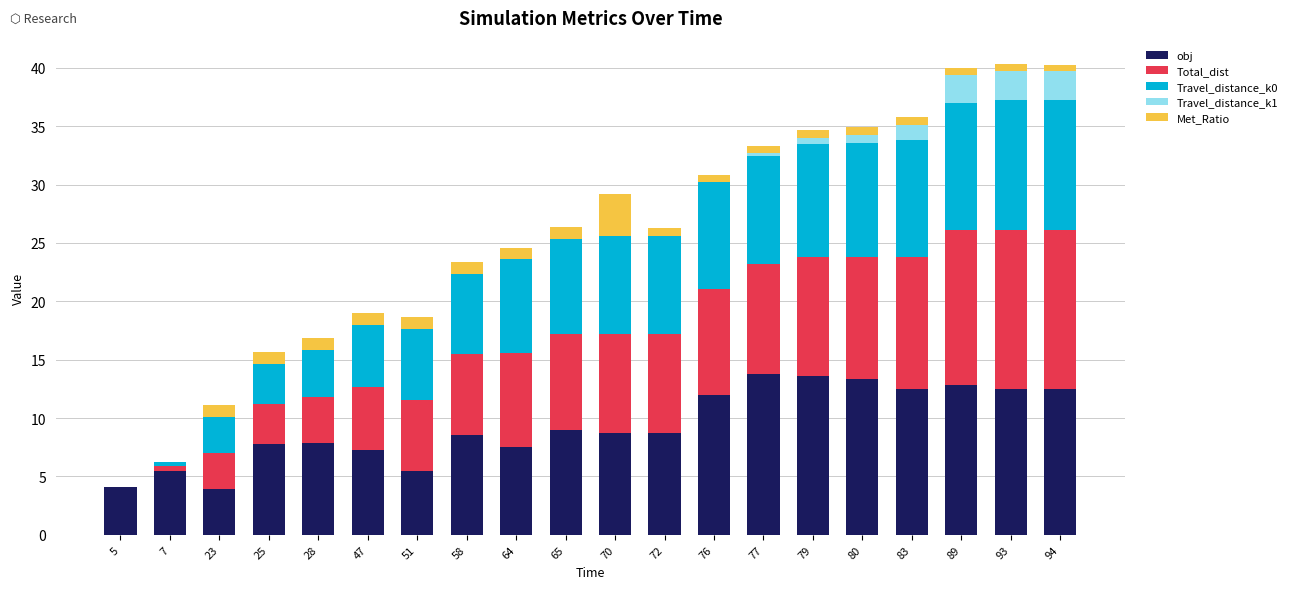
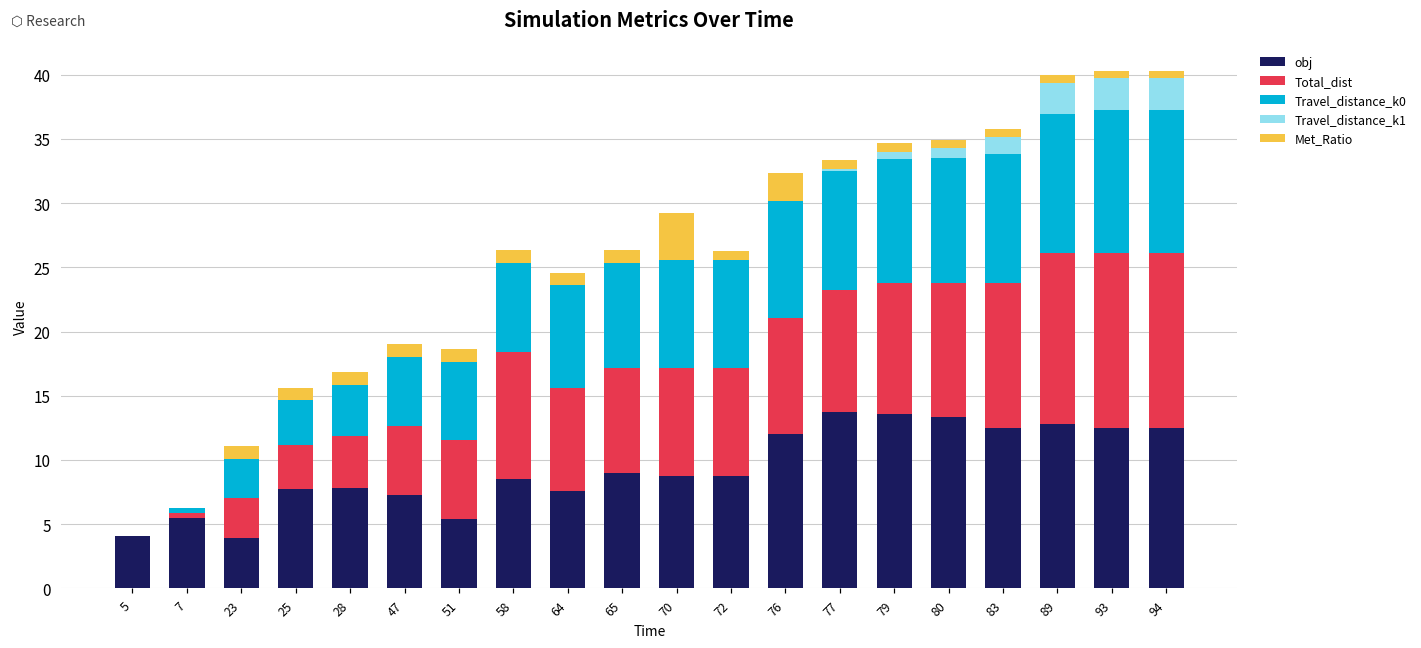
Total_dist, 58: 6.9 -> 9.9
Met_Ratio, 76: 0.7 -> 2.2
